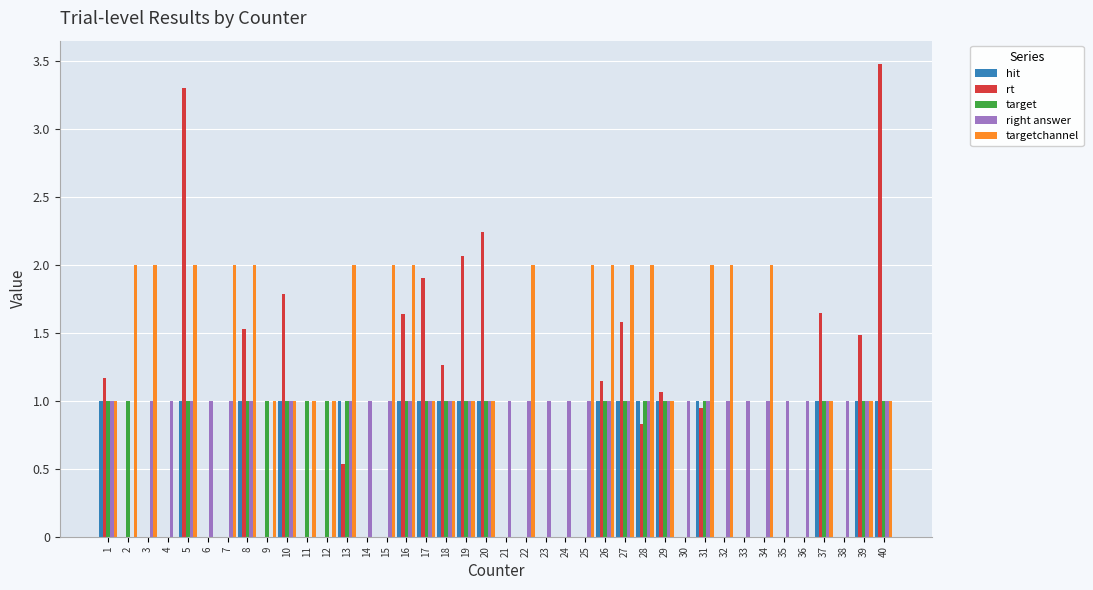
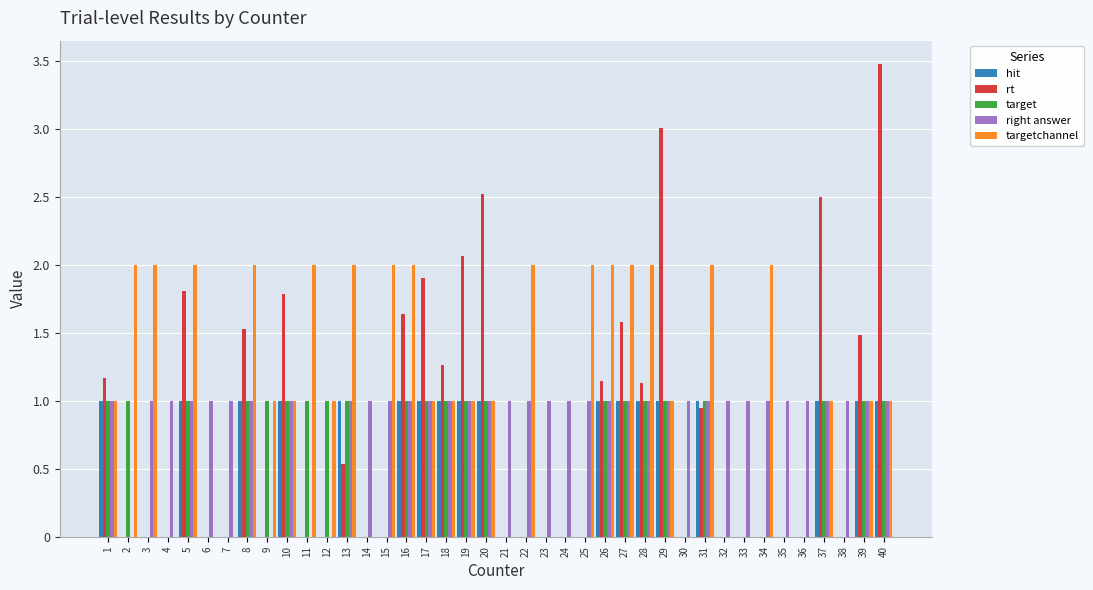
rt, 5: 3.30 -> 1.81
targetchannel, 7: 2 -> 0
targetchannel, 11: 1 -> 2
rt, 20: 2.25 -> 2.52
rt, 28: 0.83 -> 1.13
rt, 29: 1.07 -> 3.01
targetchannel, 32: 2 -> 0
rt, 37: 1.65 -> 2.50
